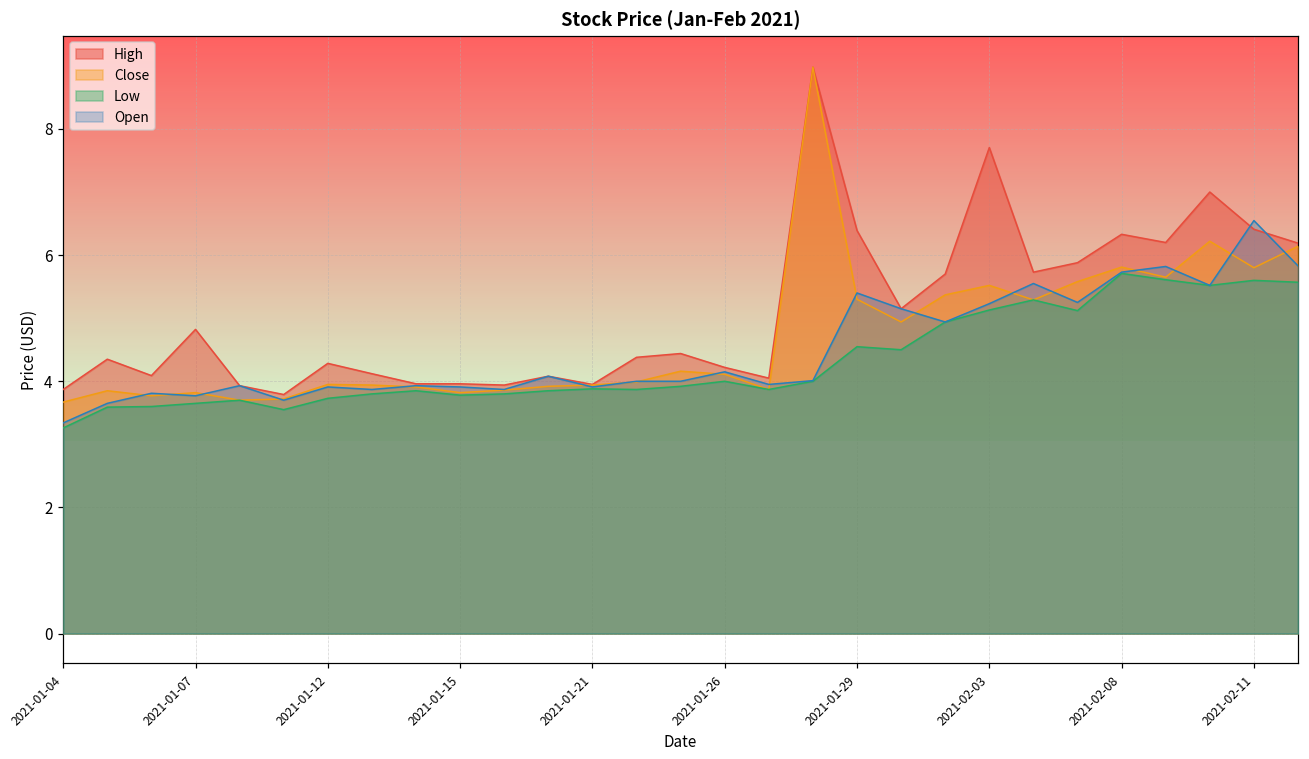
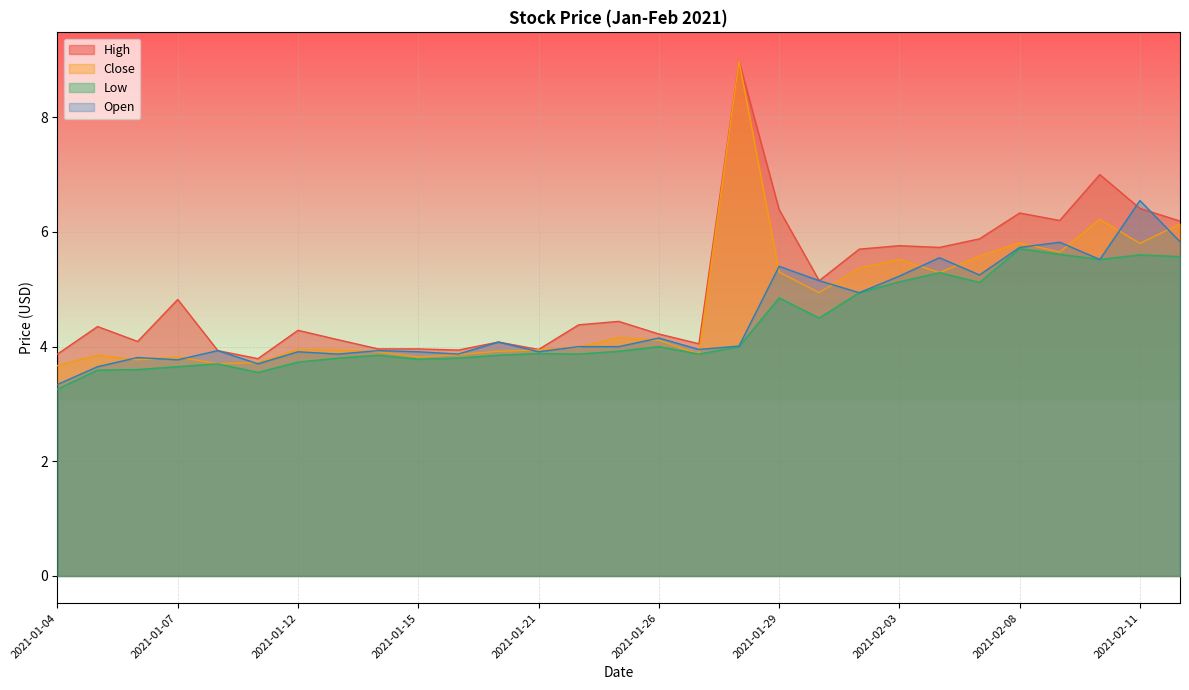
Low, 2021-01-29: 4.5 -> 4.8
High, 2021-02-03: 7.7 -> 5.8
